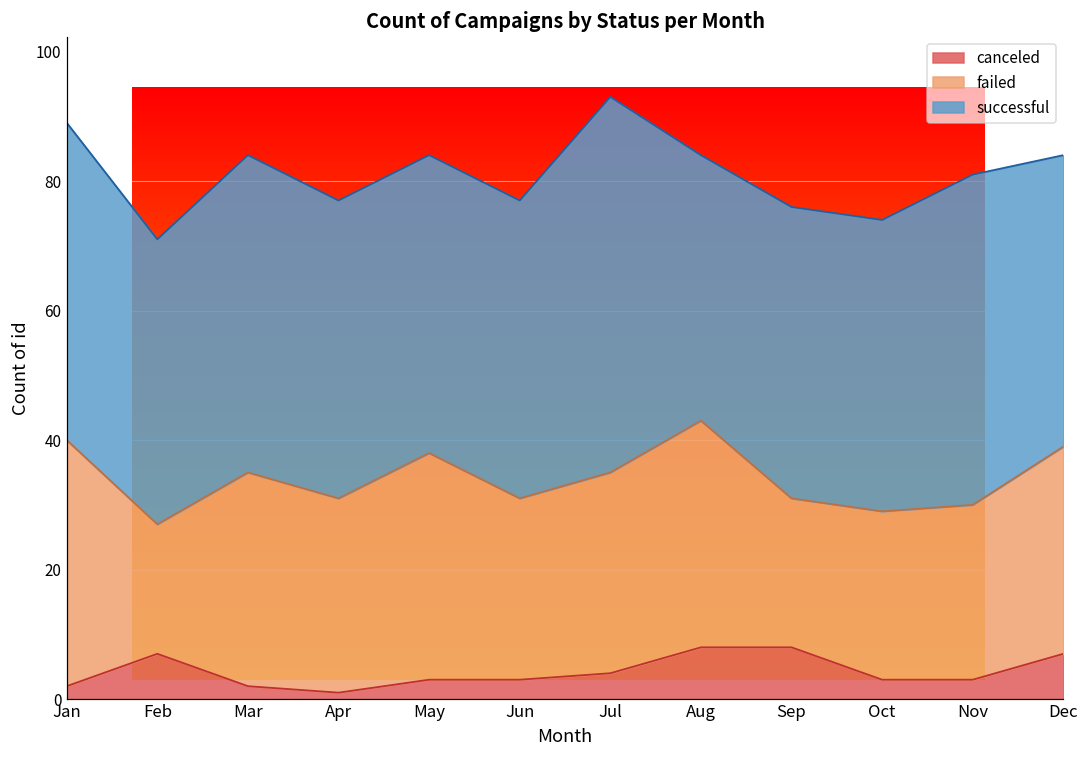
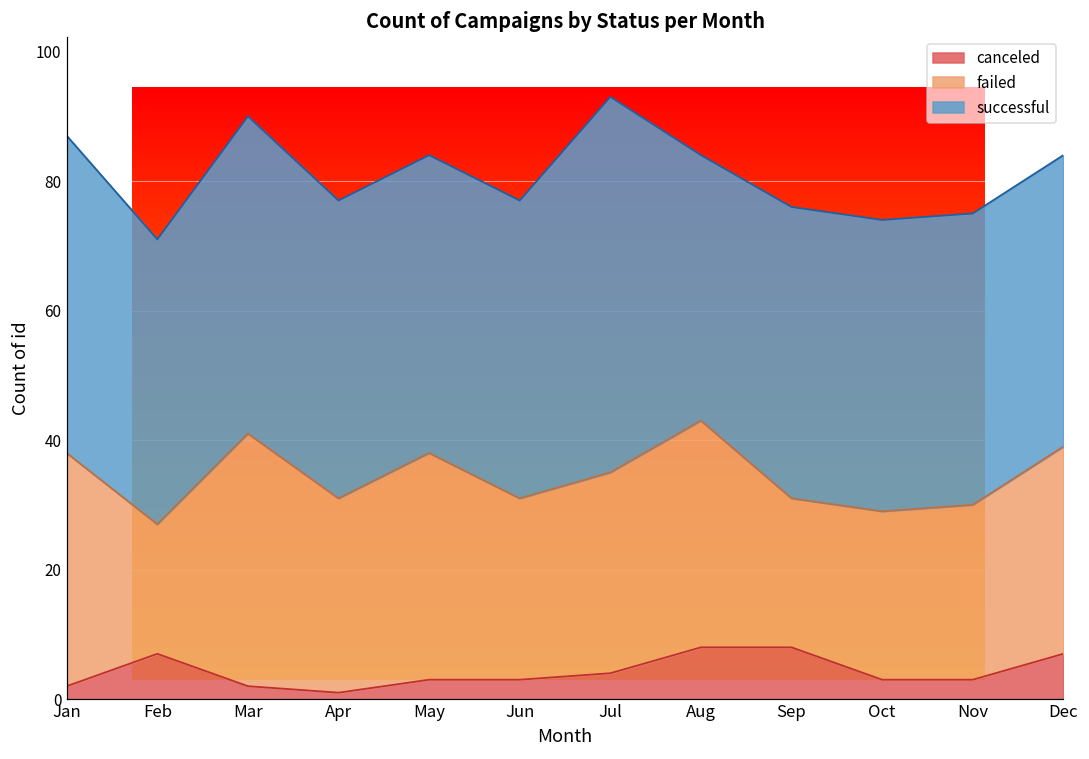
failed, Jan: 38 -> 36
failed, Mar: 33 -> 39
successful, Nov: 51 -> 45
